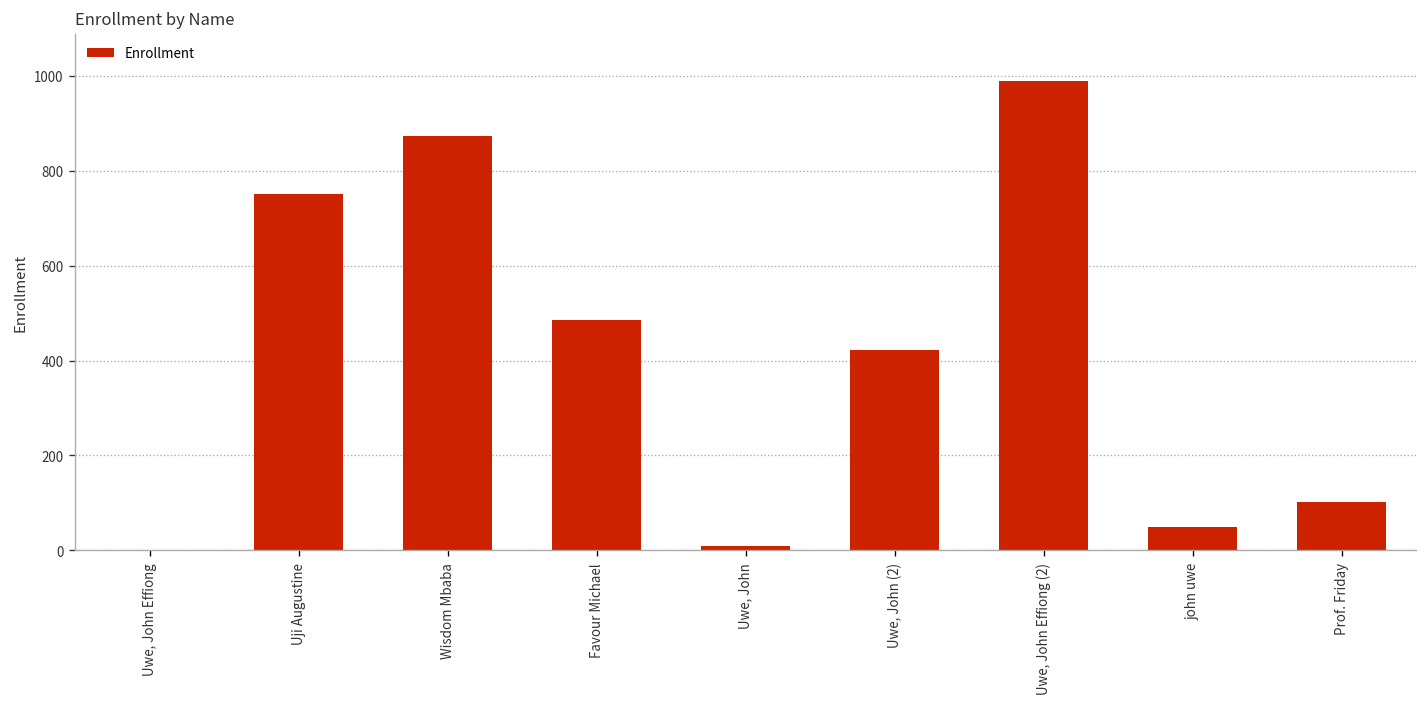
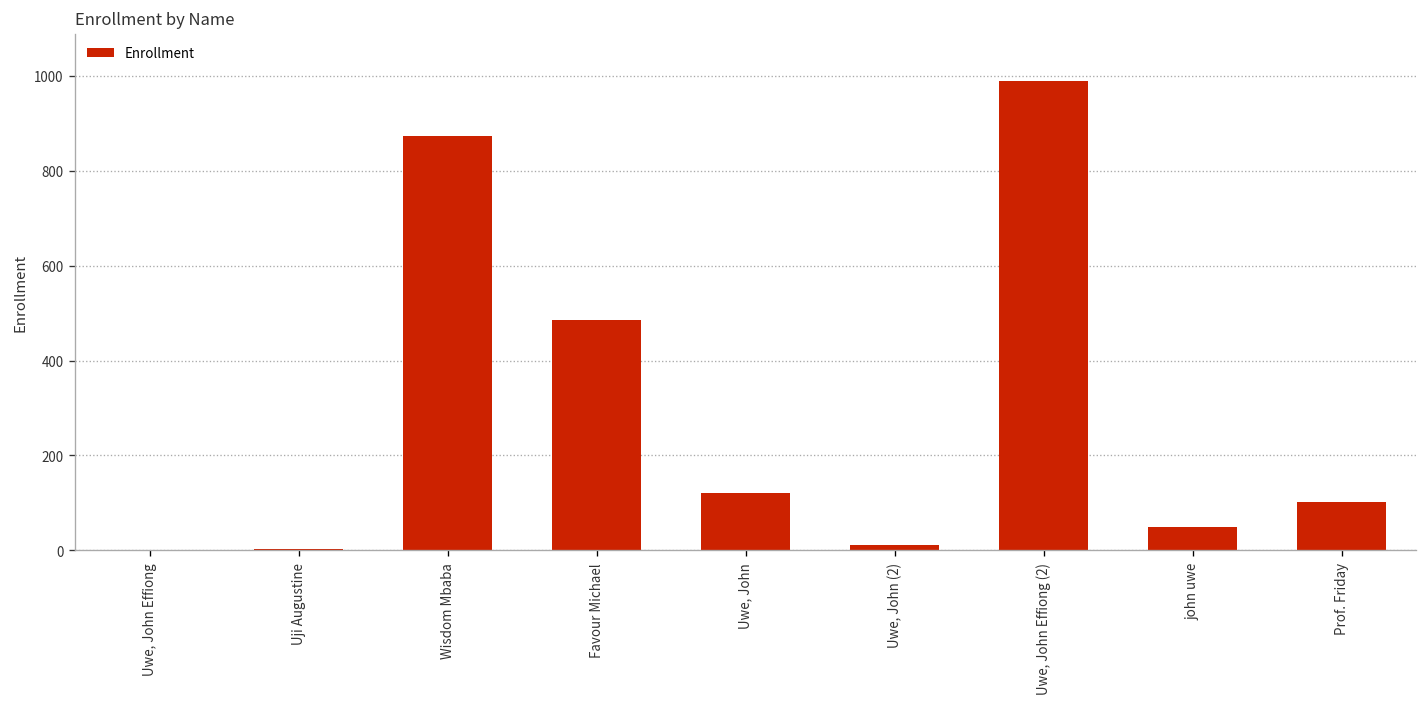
Uji Augustine: 750 -> 0
Uwe, John: 10 -> 120
Uwe, John (2): 420 -> 10
